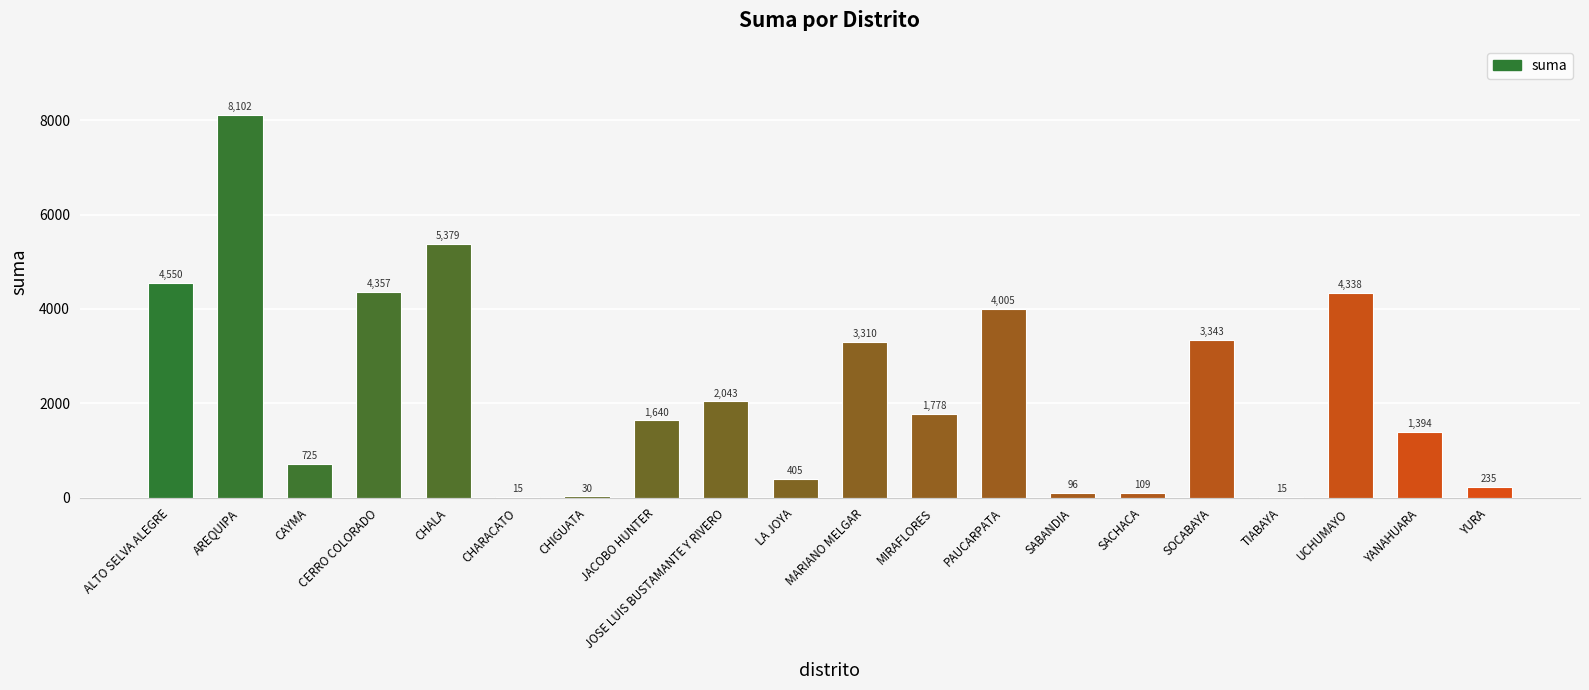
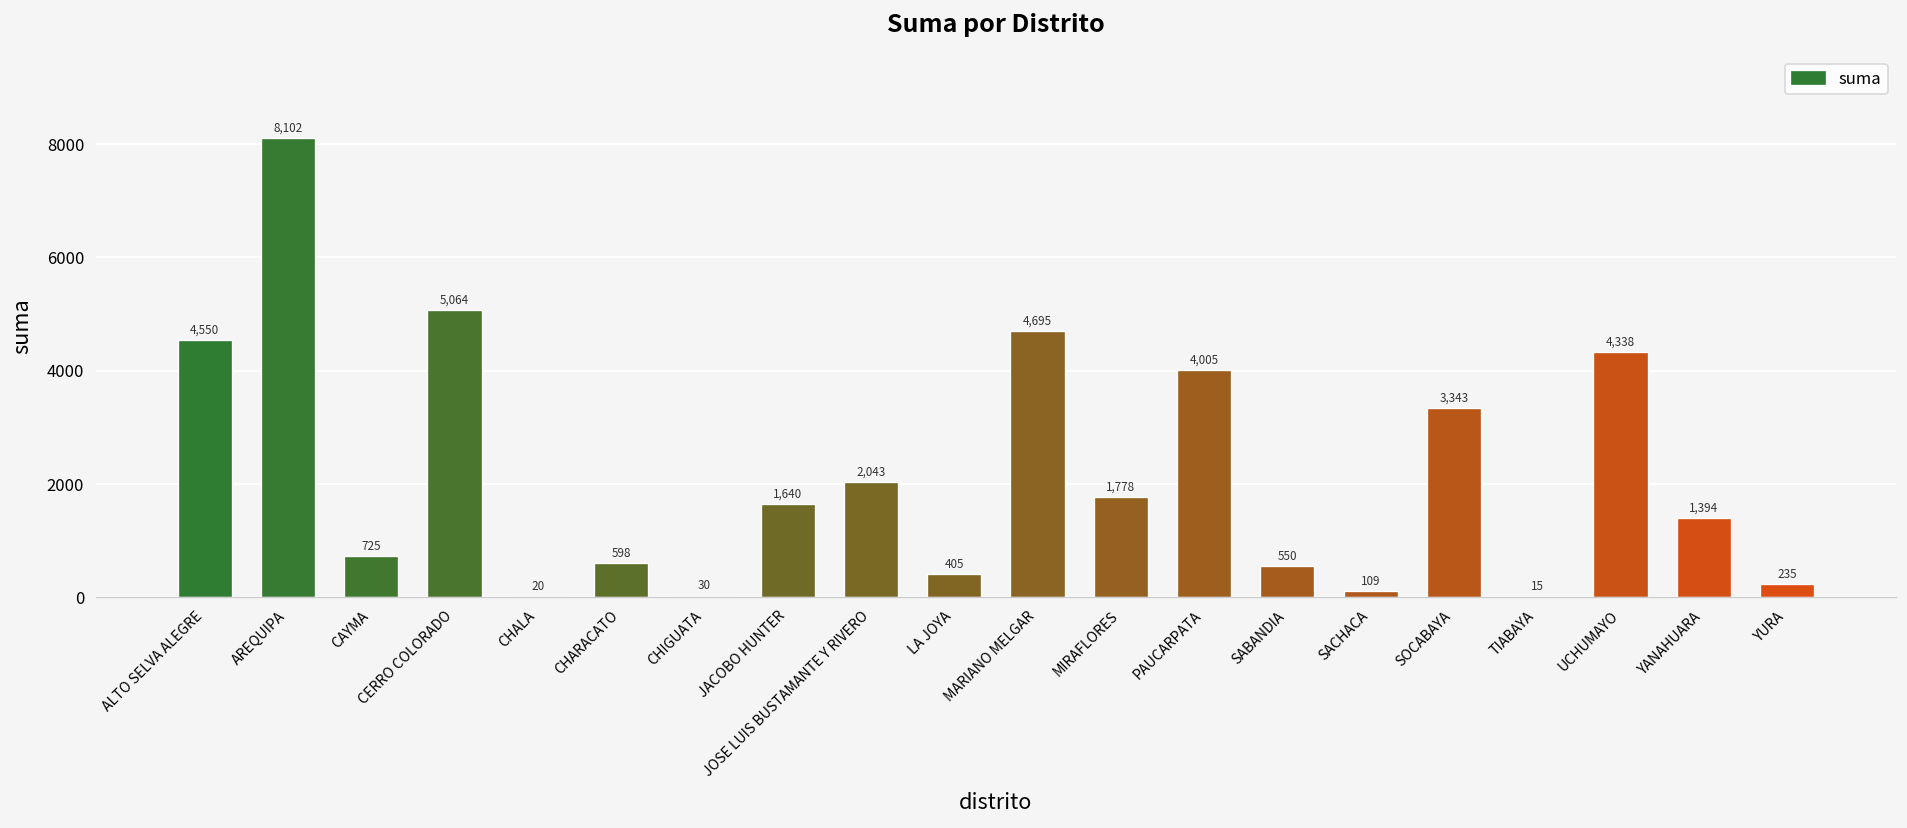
CERRO COLORADO: 4,357 -> 5,064
CHALA: 5,379 -> 20
CHARACATO: 15 -> 598
MARIANO MELGAR: 3,310 -> 4,695
SABANDIA: 96 -> 550
